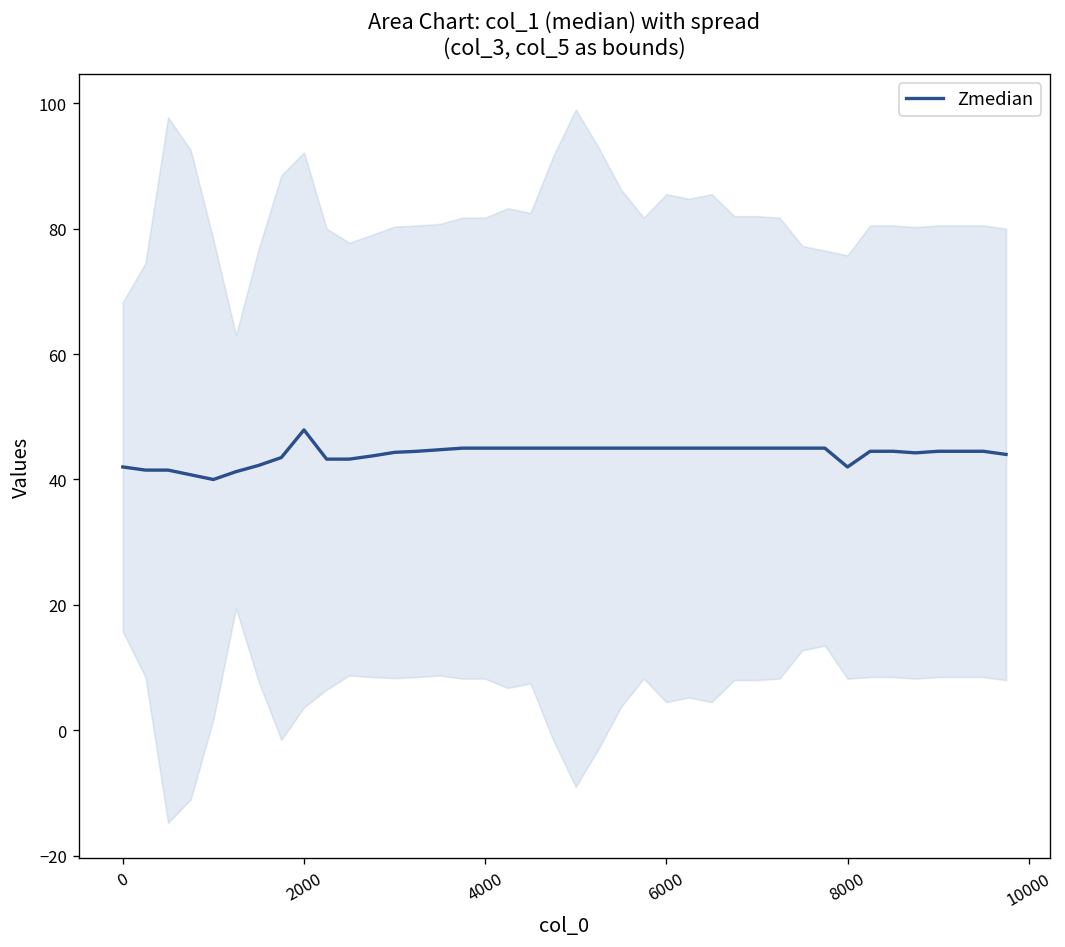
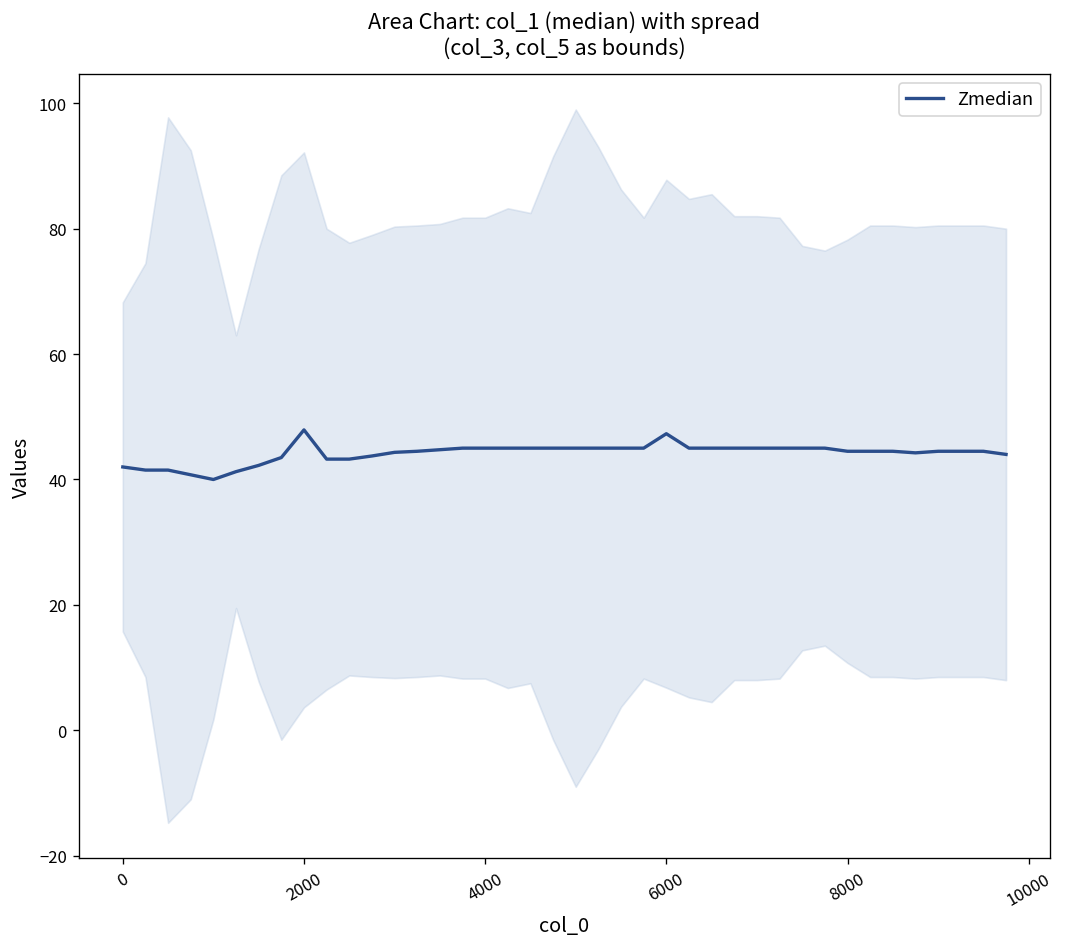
Zmedian, 6000: 45 -> 47
Zmedian, 8000: 42 -> 45
